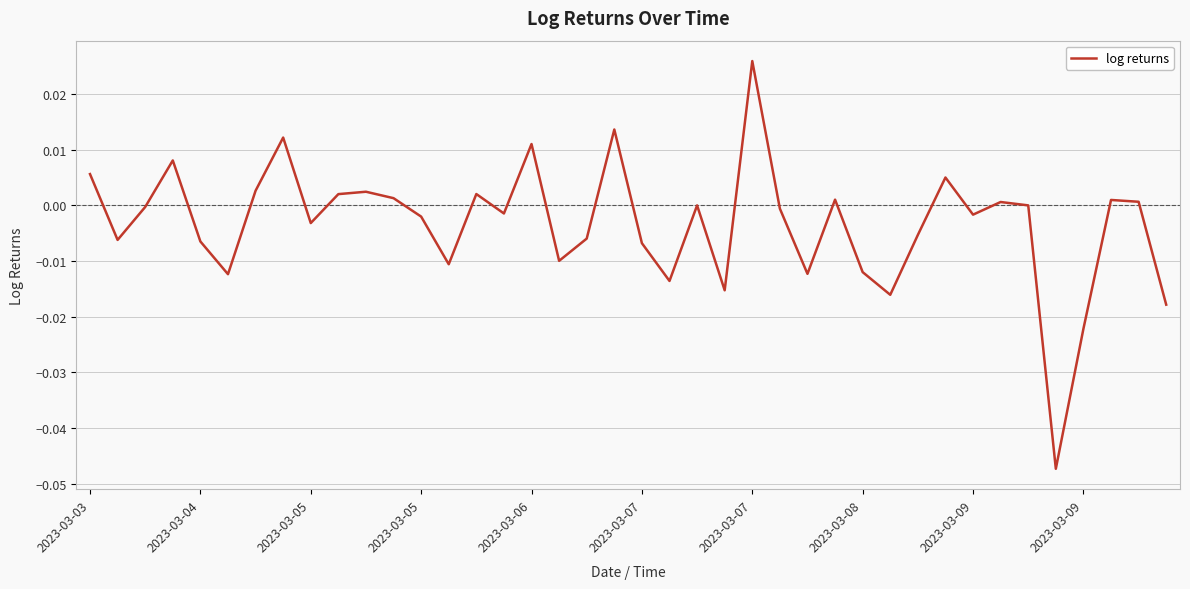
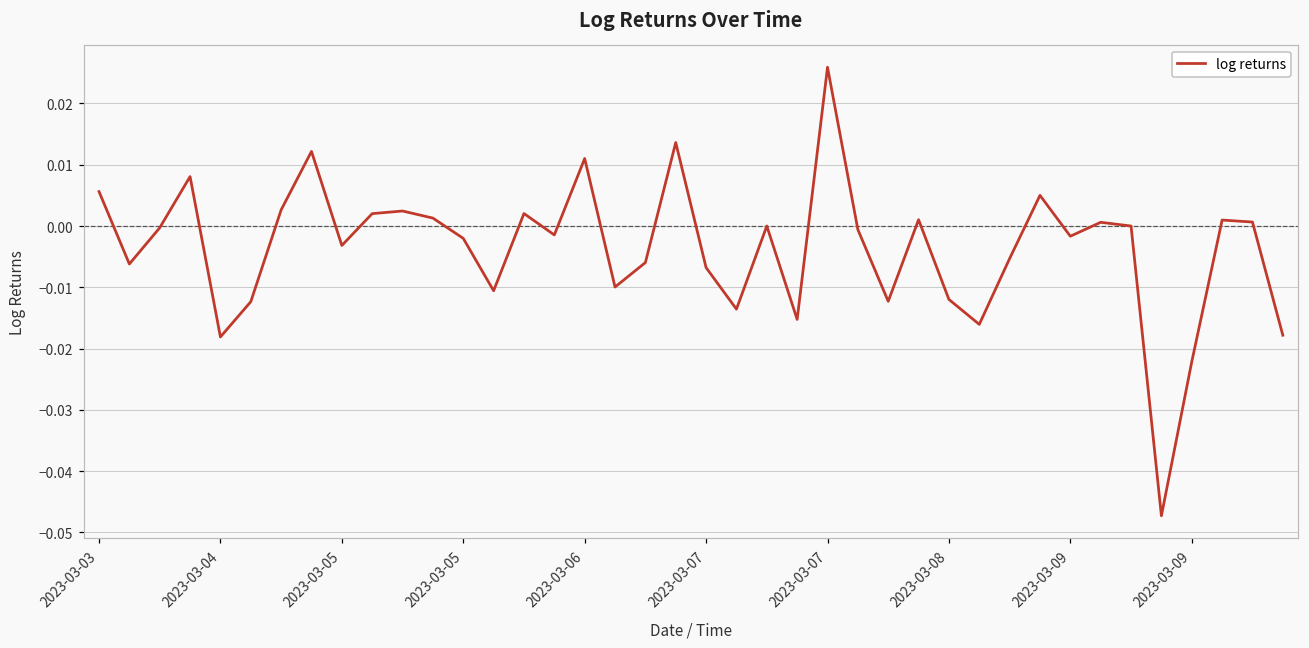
2023-03-04: -0.006 -> -0.018
